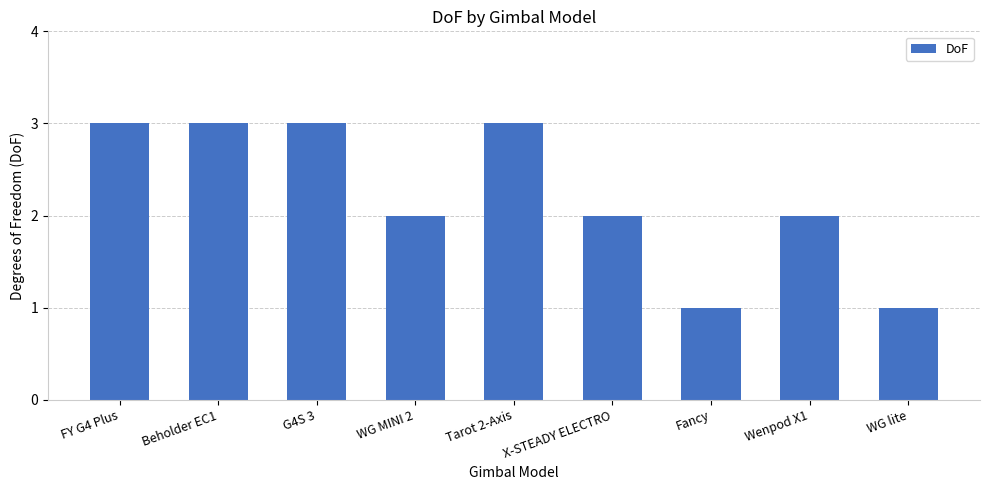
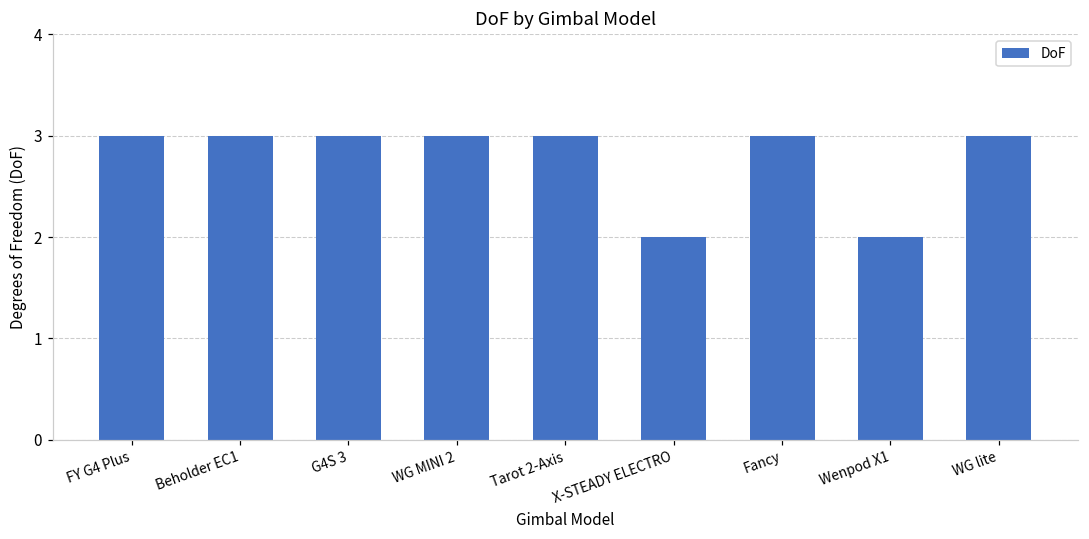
WG MINI 2: 2 -> 3
Fancy: 1 -> 3
WG lite: 1 -> 3
